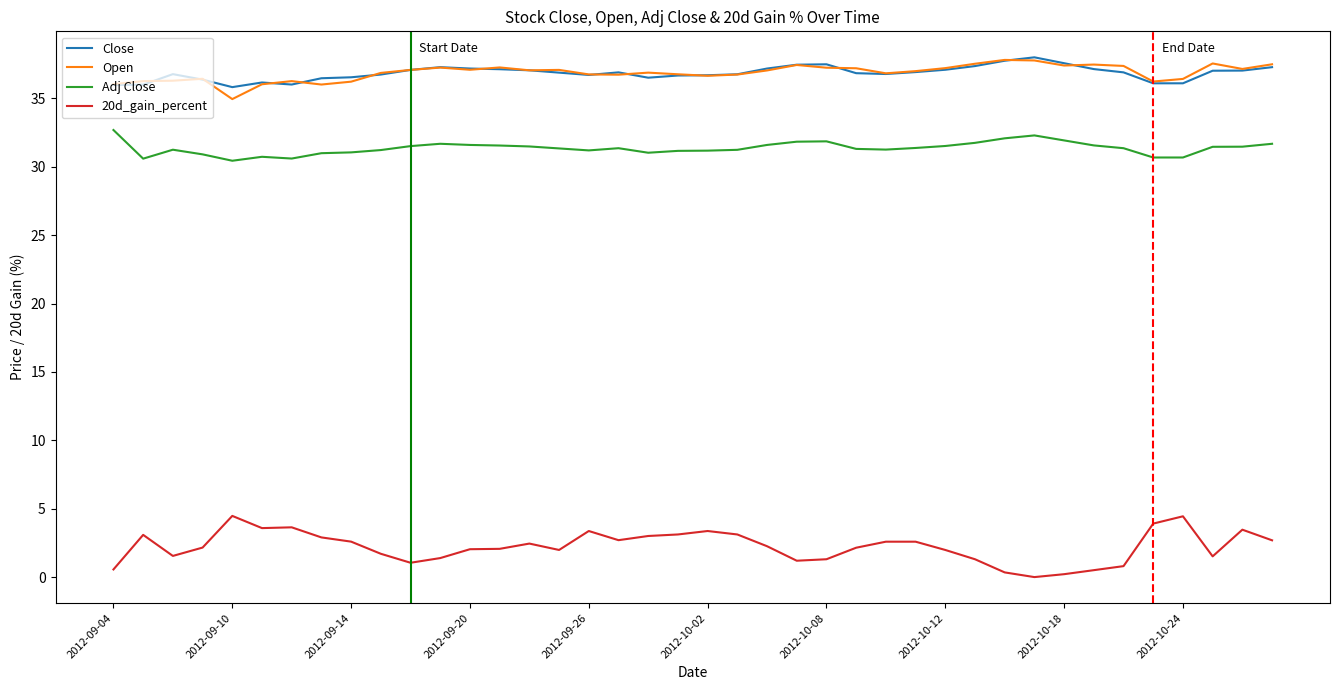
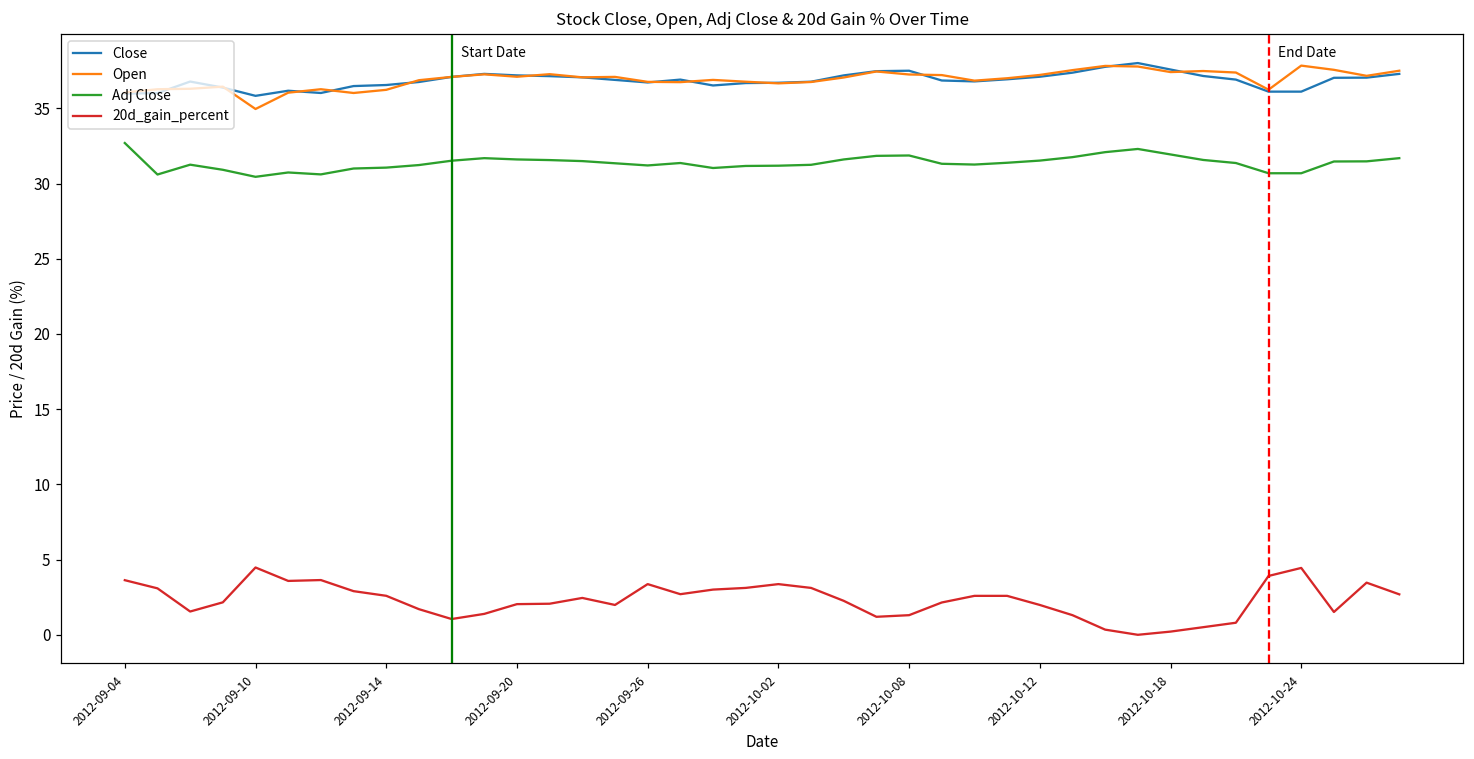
20d_gain_percent, 2012-09-04: 0.6 -> 3.6
Open, 2012-10-24: 36.4 -> 37.8
